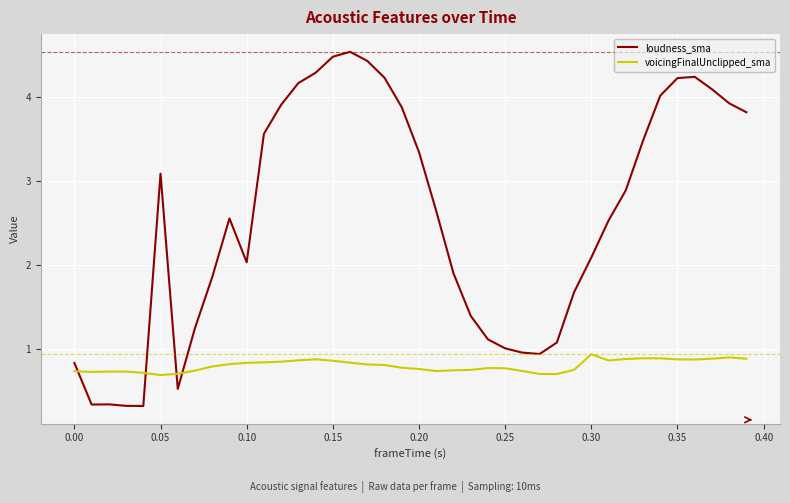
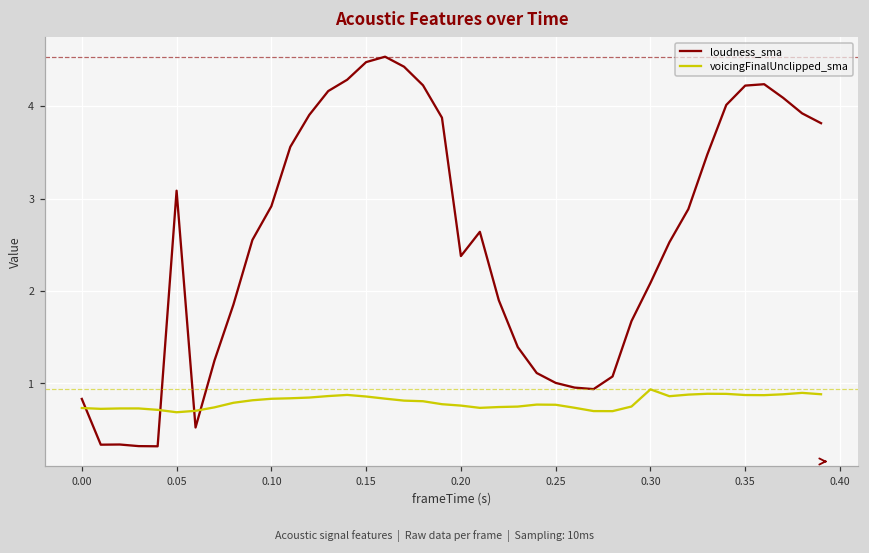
loudness_sma, 0.10: 2.0 -> 2.9
loudness_sma, 0.20: 3.3 -> 2.4
